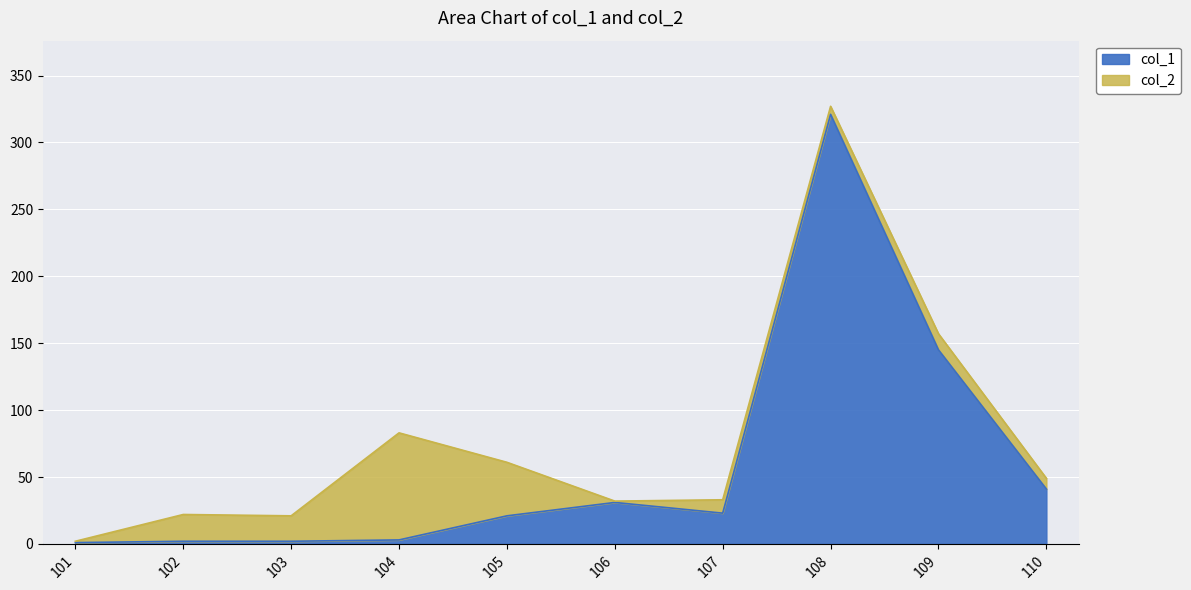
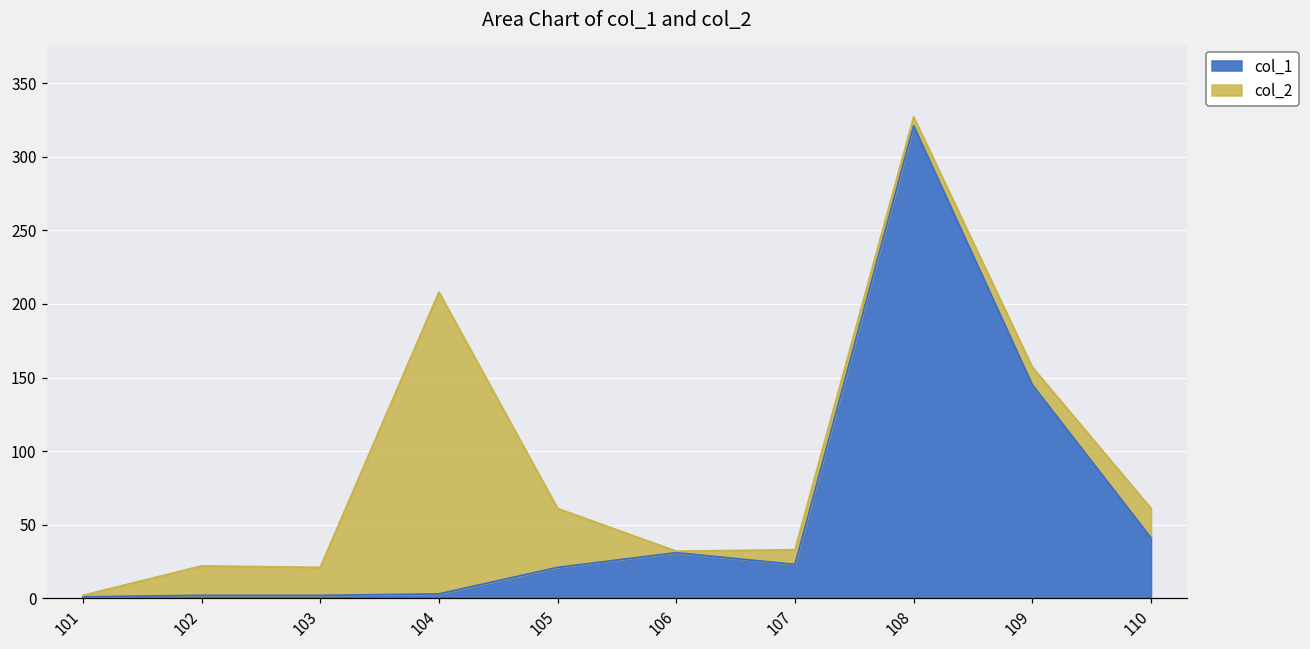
col_2, 104: 80 -> 205
col_2, 110: 8 -> 20
